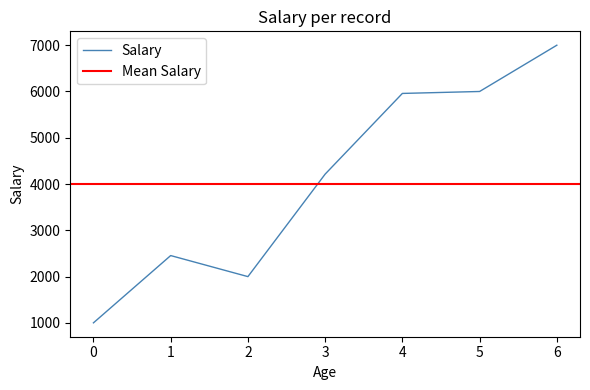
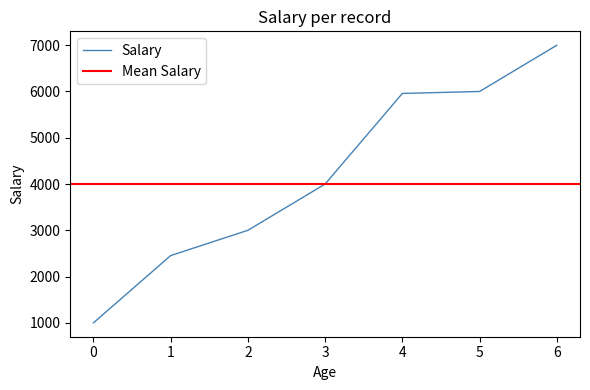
2: 2000 -> 3000
3: 4200 -> 4000
